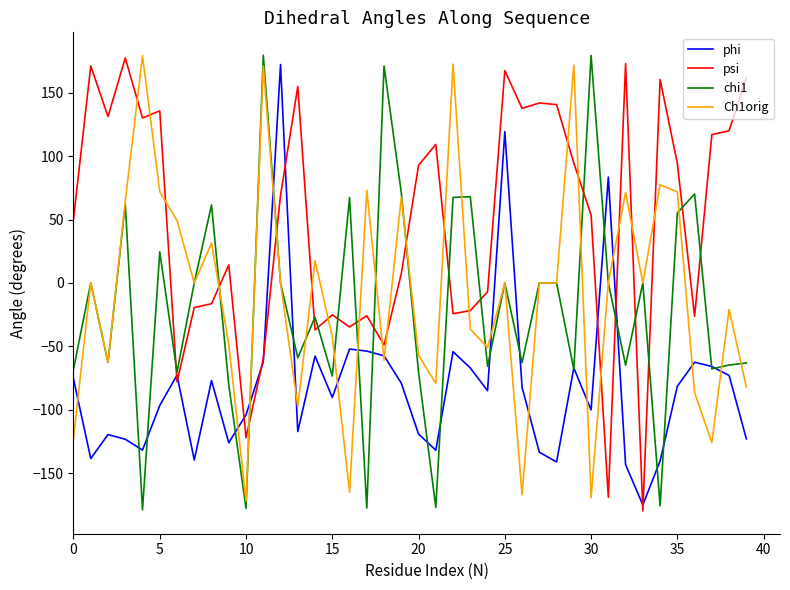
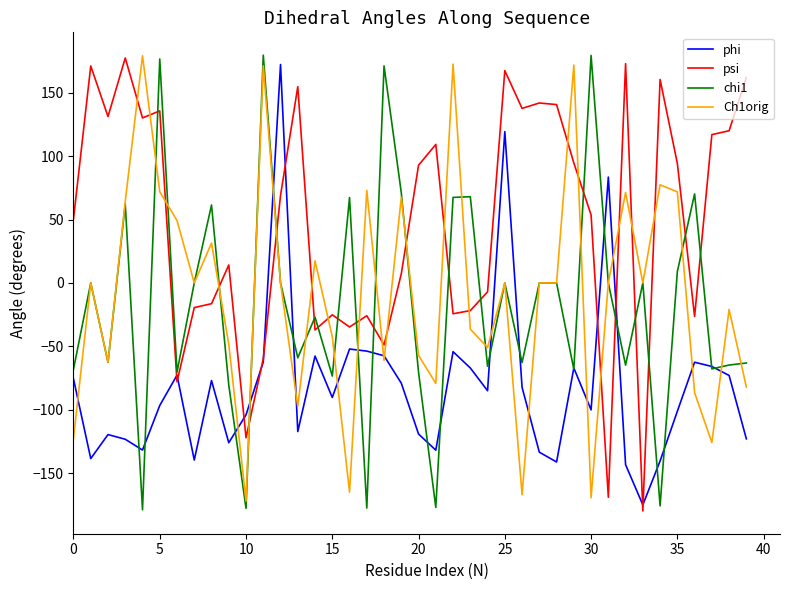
chi1, 5: 25 -> 177
phi, 35: -82 -> -101
chi1, 35: 55 -> 9
